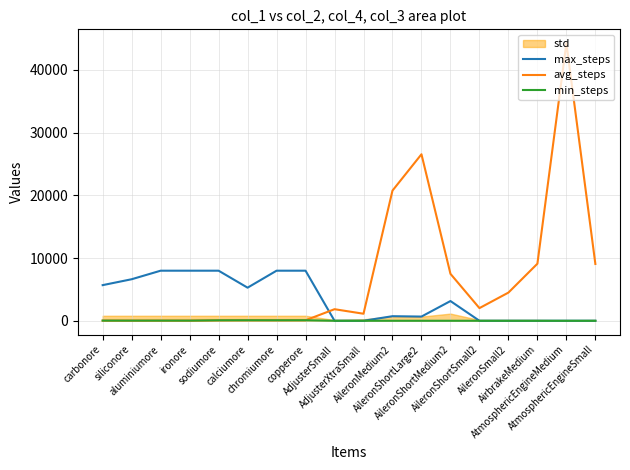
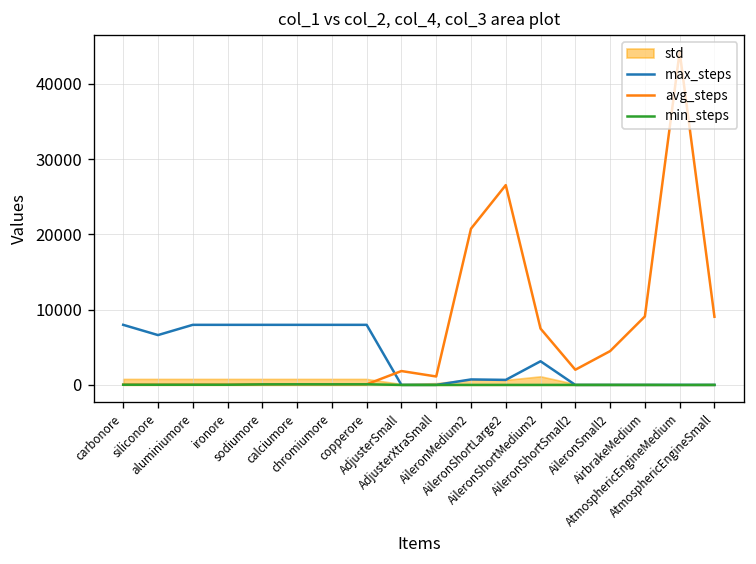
max_steps, carbonore: 6000 -> 8000
max_steps, calciumore: 5000 -> 8000
